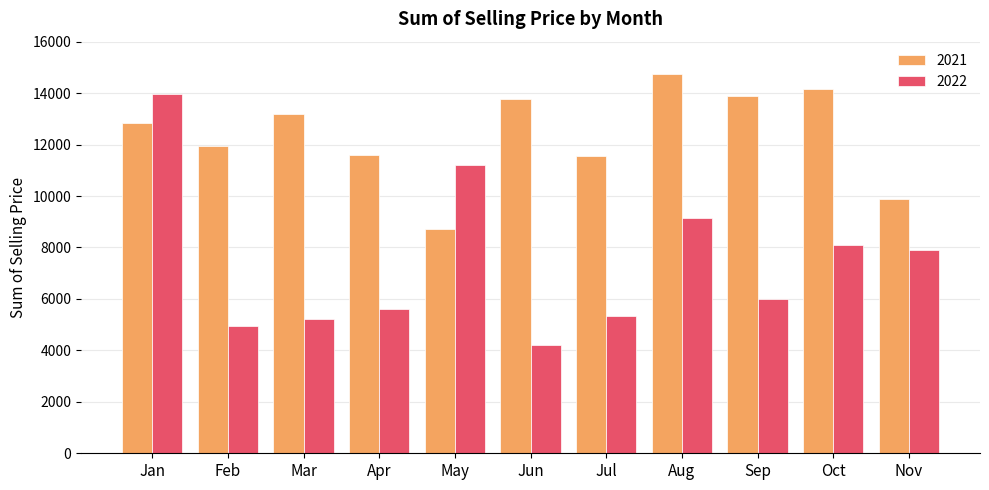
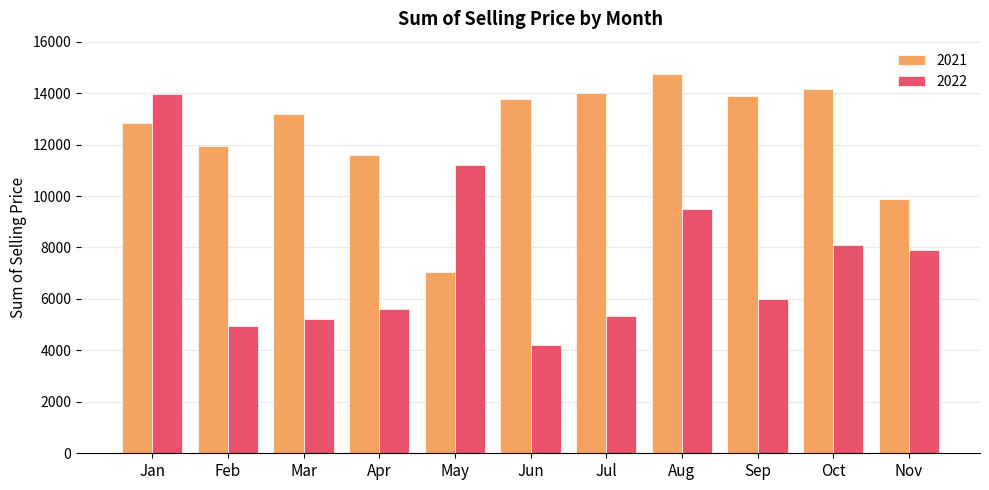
2021, May: 8700 -> 7000
2021, Jul: 11600 -> 14000
2022, Aug: 9100 -> 9500
